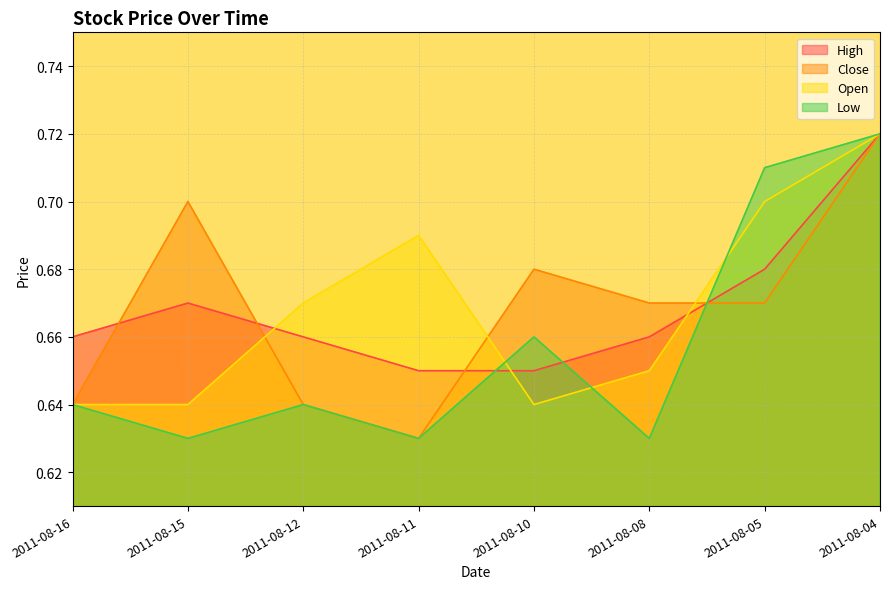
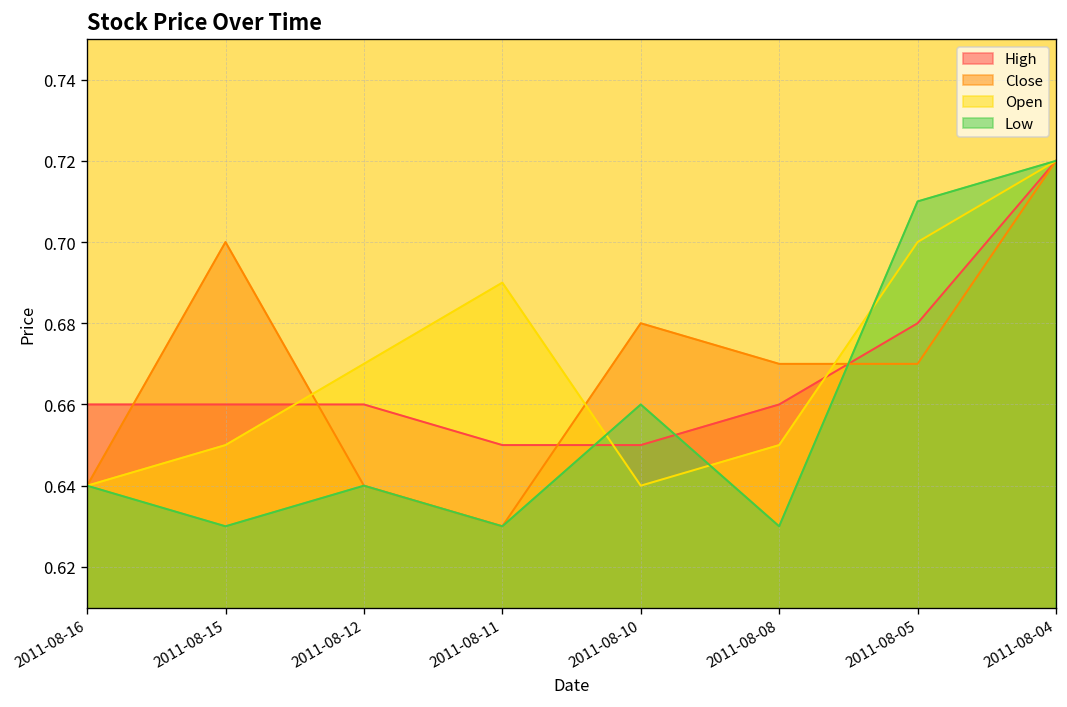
High, 2011-08-15: 0.67 -> 0.66
Open, 2011-08-15: 0.64 -> 0.65
